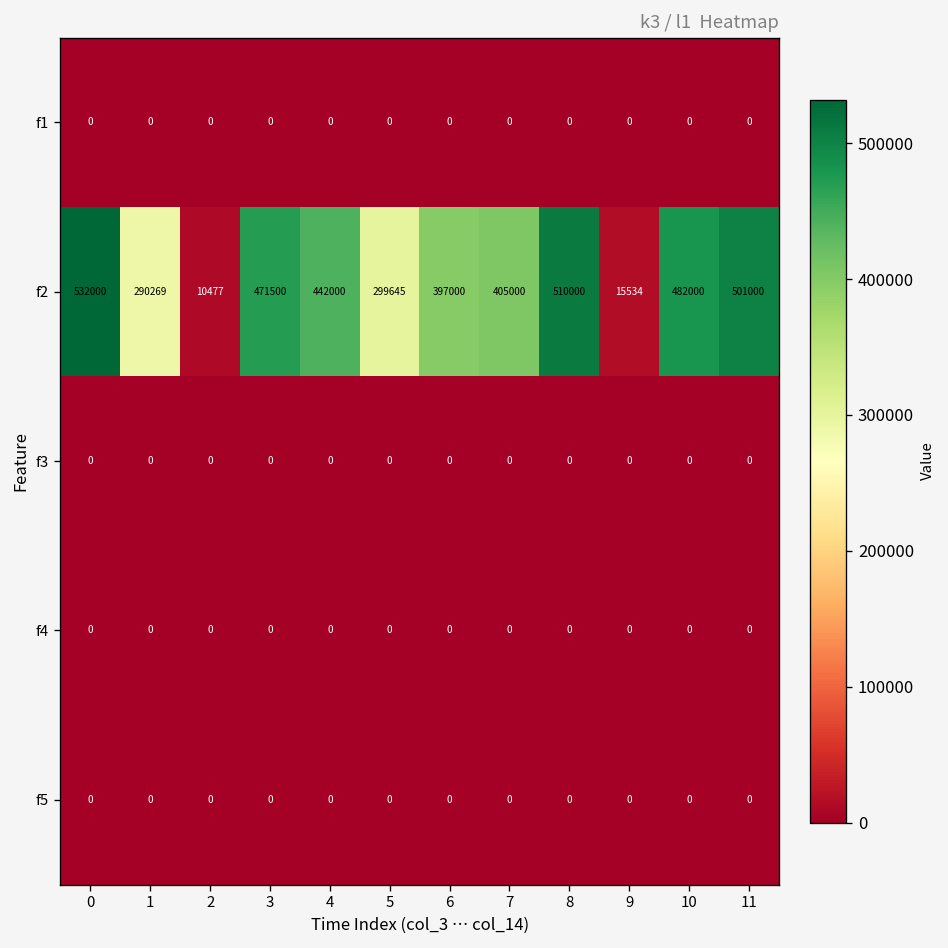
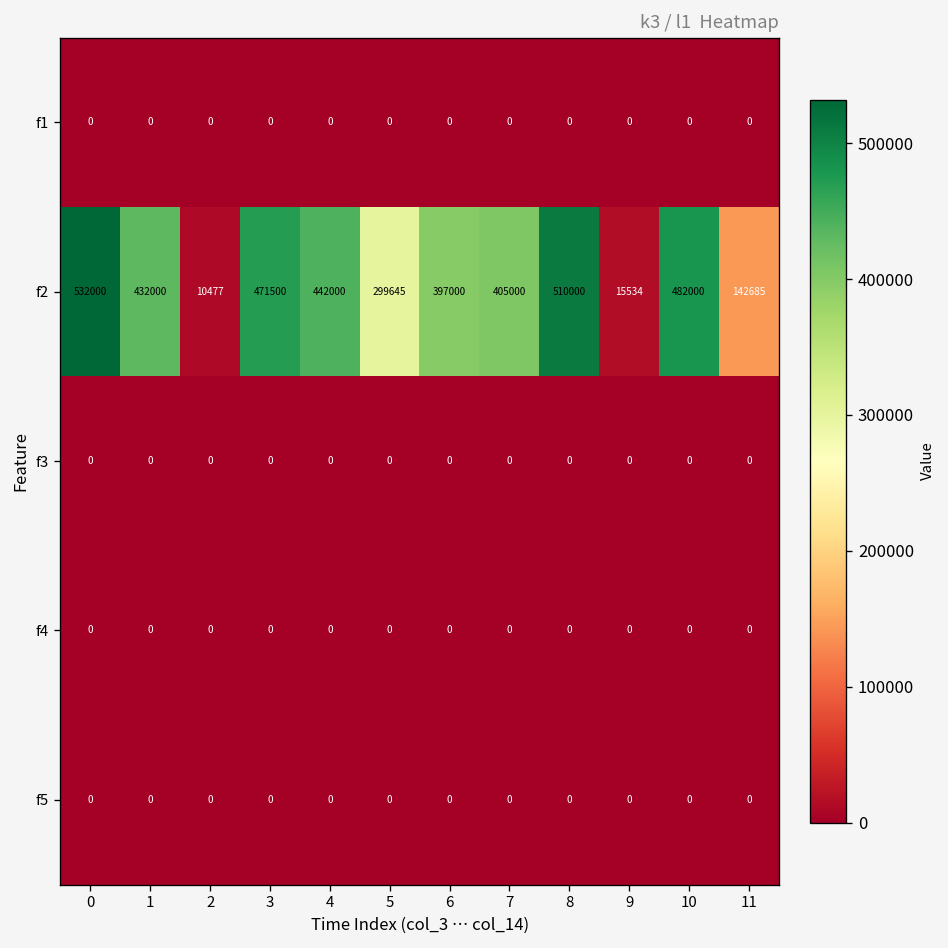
f2, 1: 290269 -> 432000
f2, 11: 501000 -> 142685
